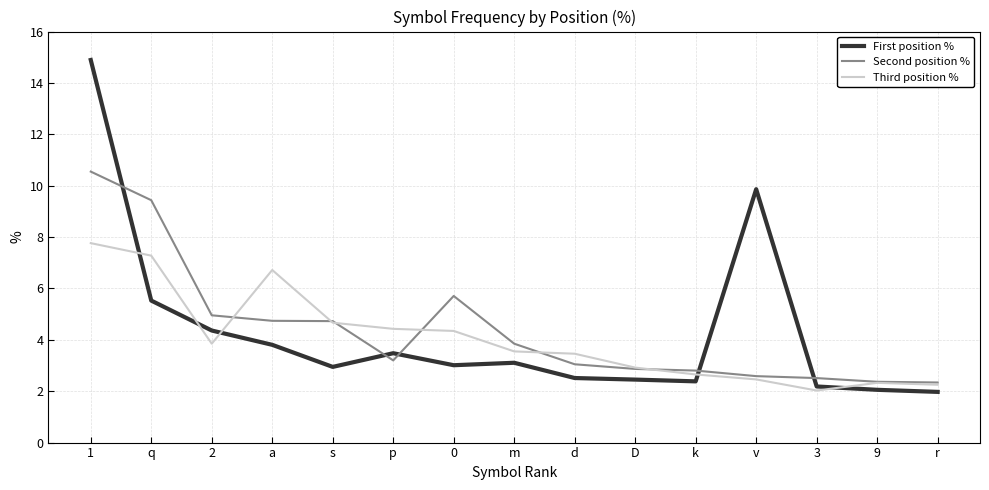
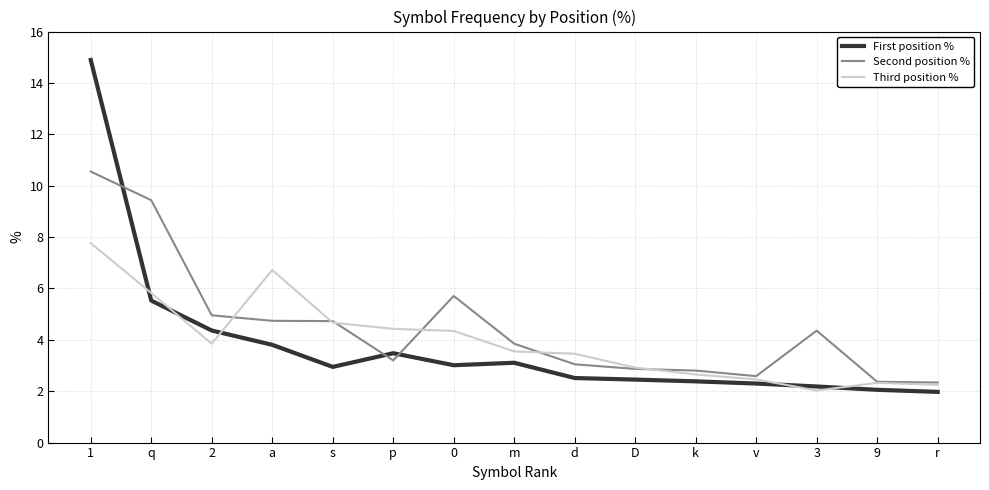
Third position %, q: 7.3 -> 5.8
First position %, v: 9.9 -> 2.3
Second position %, 3: 2.5 -> 4.4
